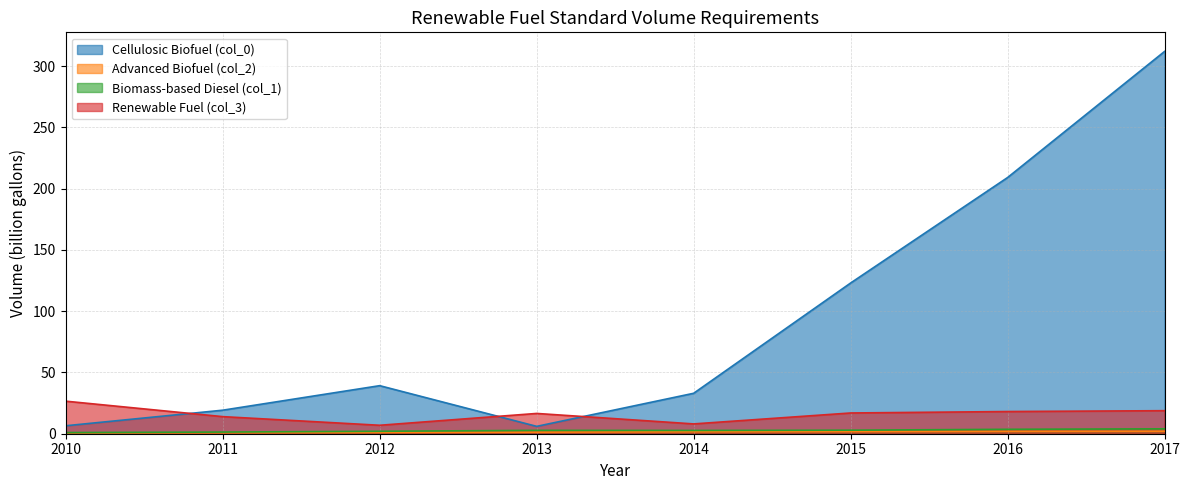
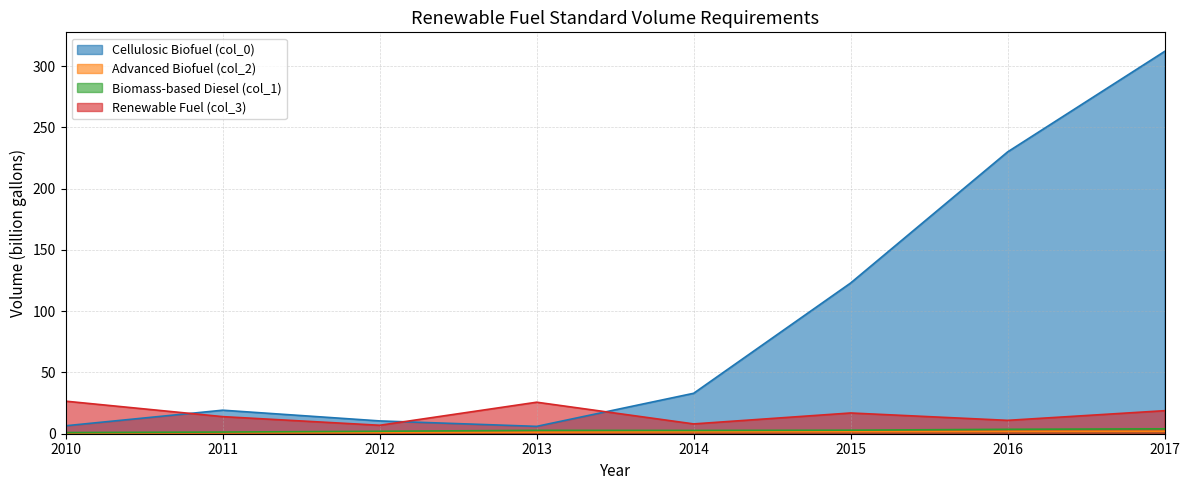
Cellulosic Biofuel (col_0), 2012: 39 -> 10
Renewable Fuel (col_3), 2013: 17 -> 26
Cellulosic Biofuel (col_0), 2016: 209 -> 230
Renewable Fuel (col_3), 2016: 18 -> 11
